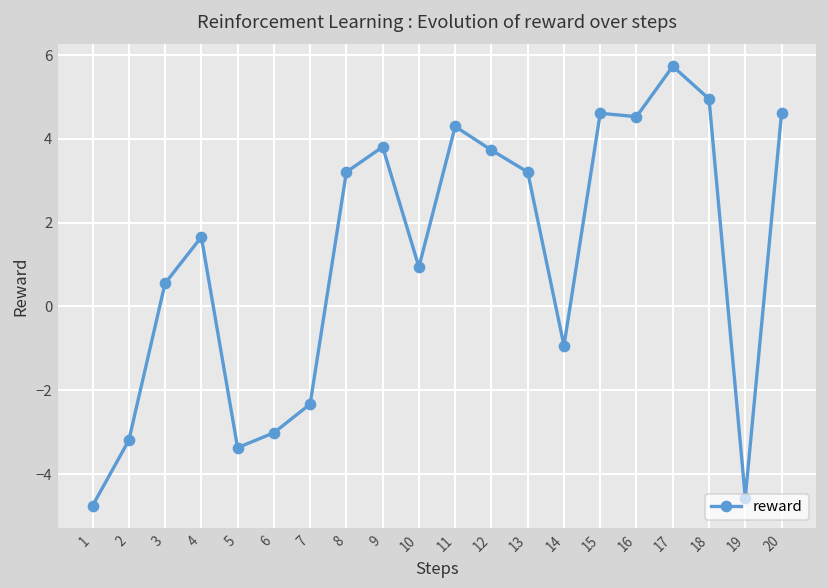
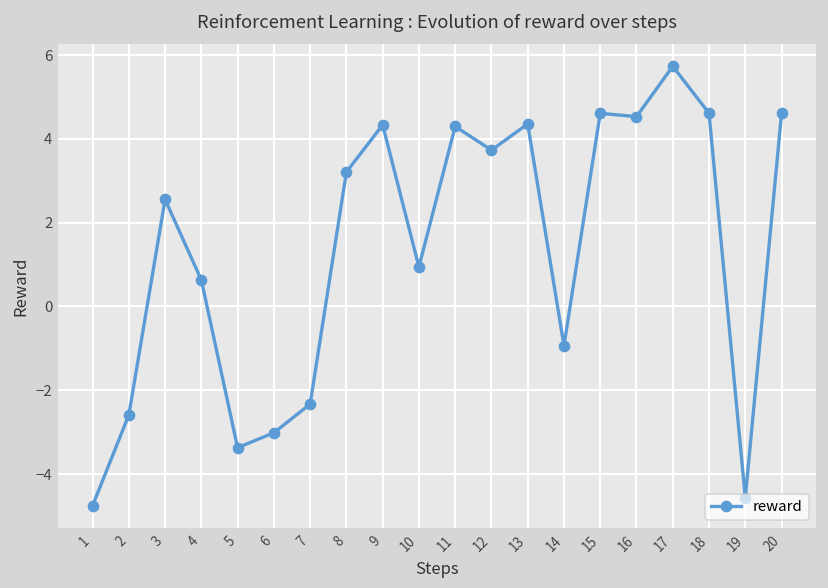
2: -3.2 -> -2.6
3: 0.6 -> 2.6
4: 1.7 -> 0.6
9: 3.8 -> 4.3
13: 3.2 -> 4.4
18: 5.0 -> 4.6
